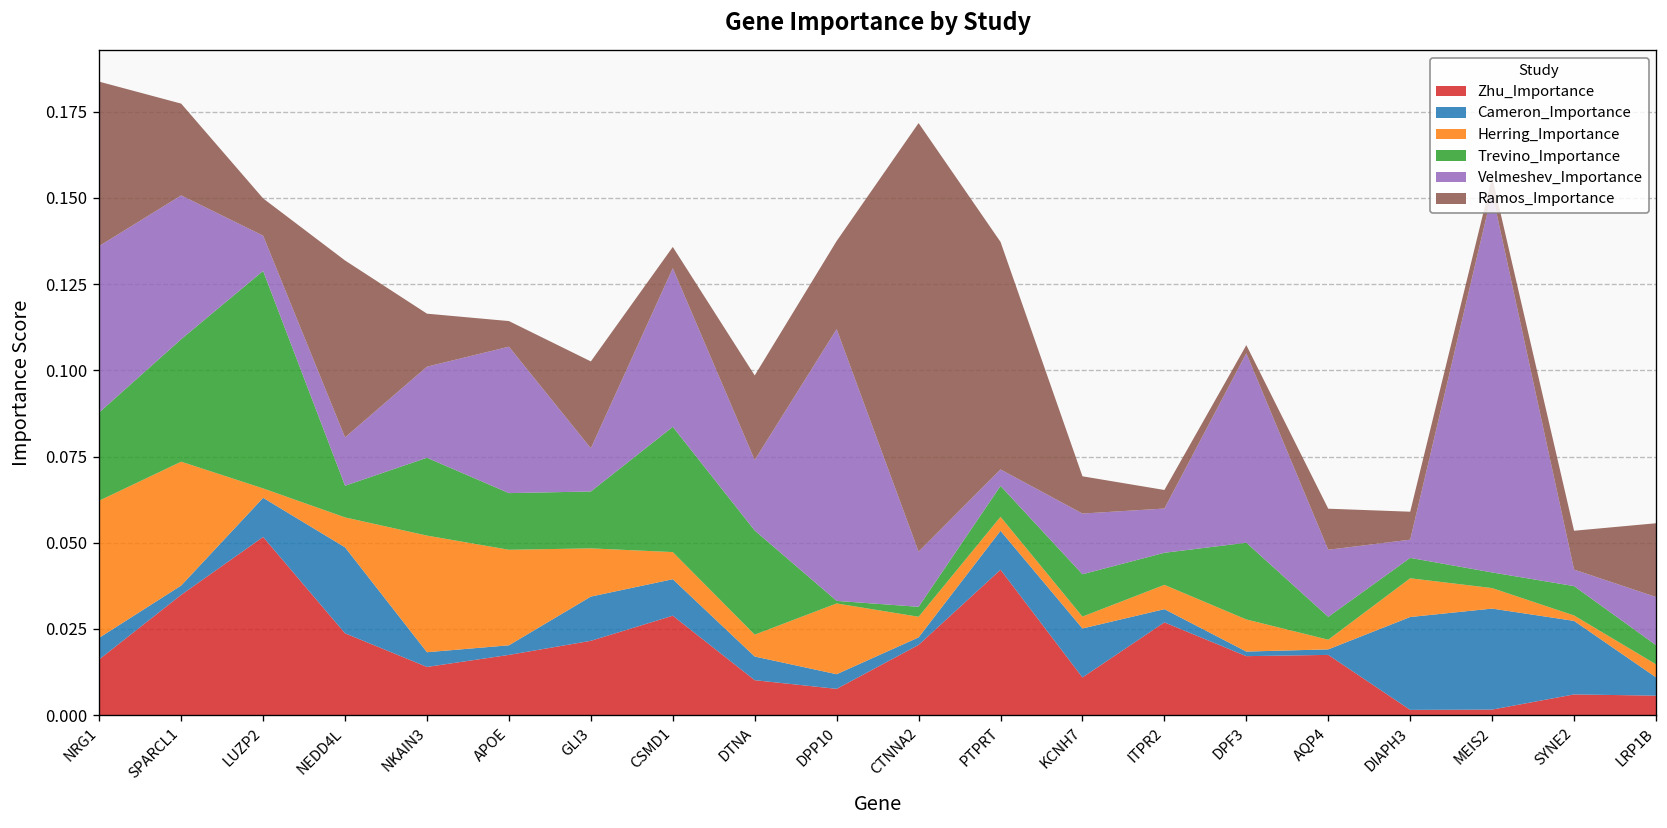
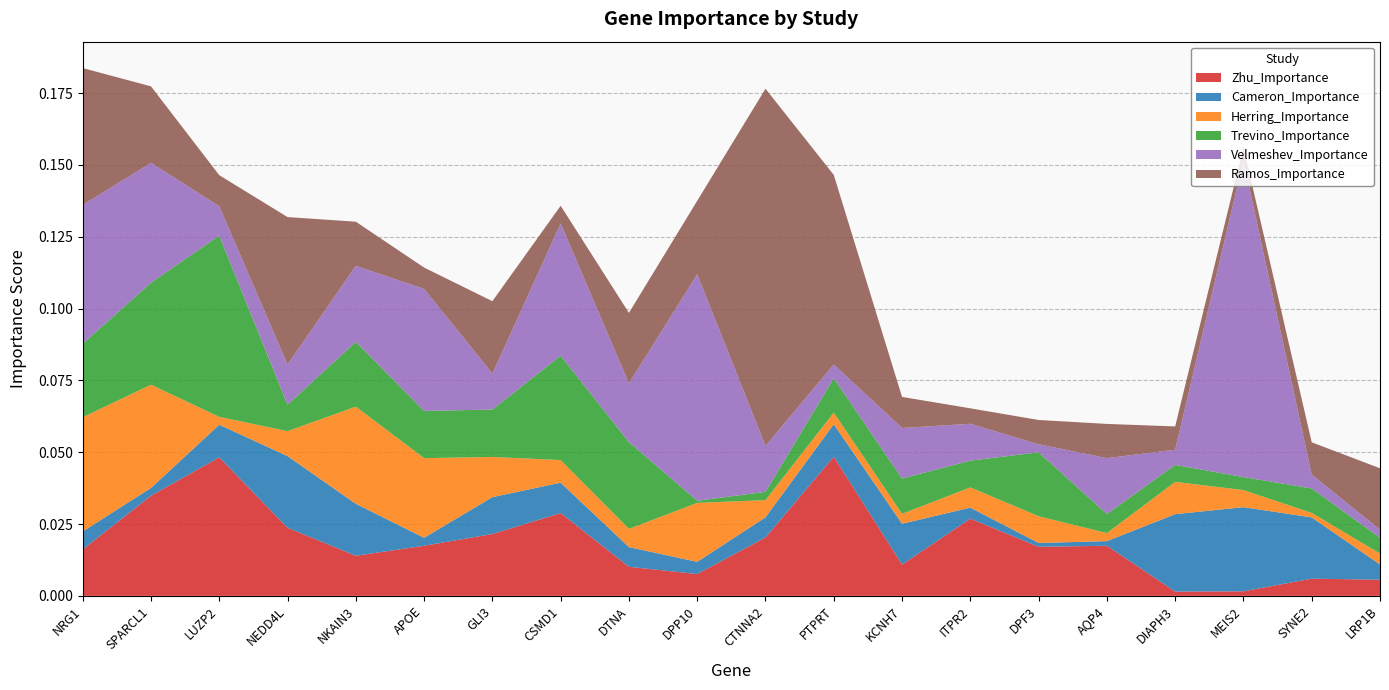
Zhu_Importance, LUZP2: 0.052 -> 0.048
Cameron_Importance, NKAIN3: 0.004 -> 0.018
Cameron_Importance, CTNNA2: 0.002 -> 0.007
Zhu_Importance, PTPRT: 0.042 -> 0.048
Trevino_Importance, PTPRT: 0.009 -> 0.012
Velmeshev_Importance, DPF3: 0.055 -> 0.003
Ramos_Importance, DPF3: 0.002 -> 0.008
Velmeshev_Importance, LRP1B: 0.014 -> 0.003
